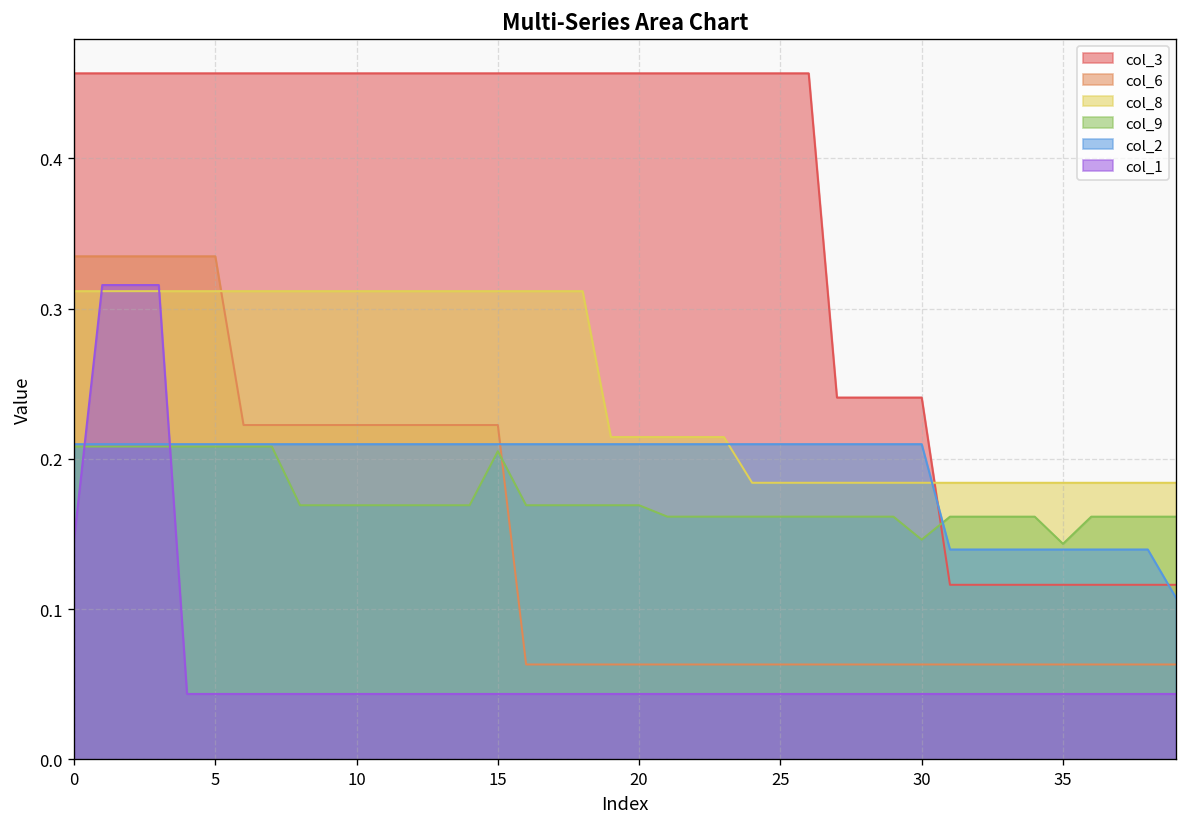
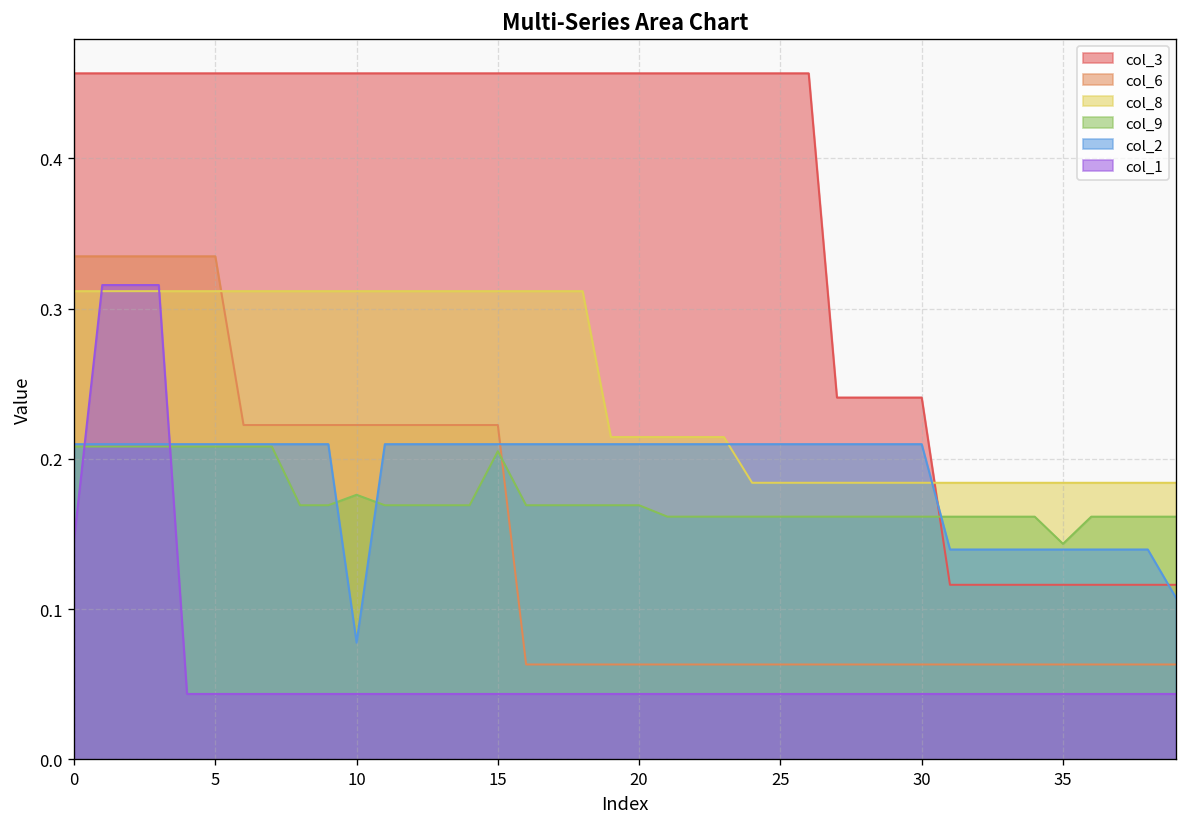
col_9, 10: 0.169 -> 0.176
col_2, 10: 0.210 -> 0.078
col_9, 30: 0.146 -> 0.162
